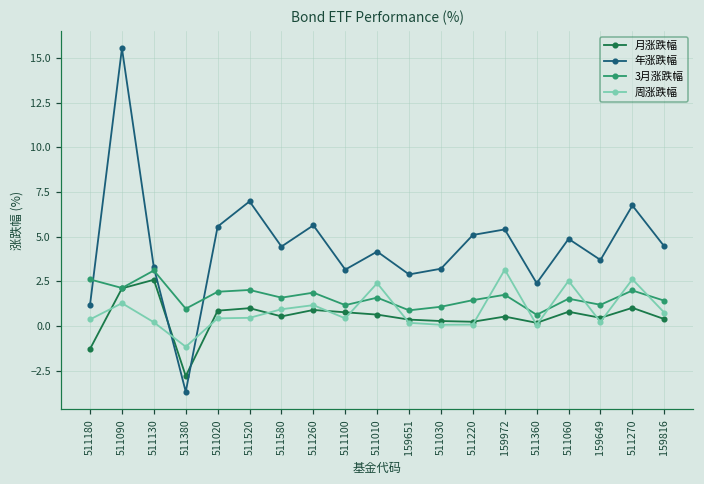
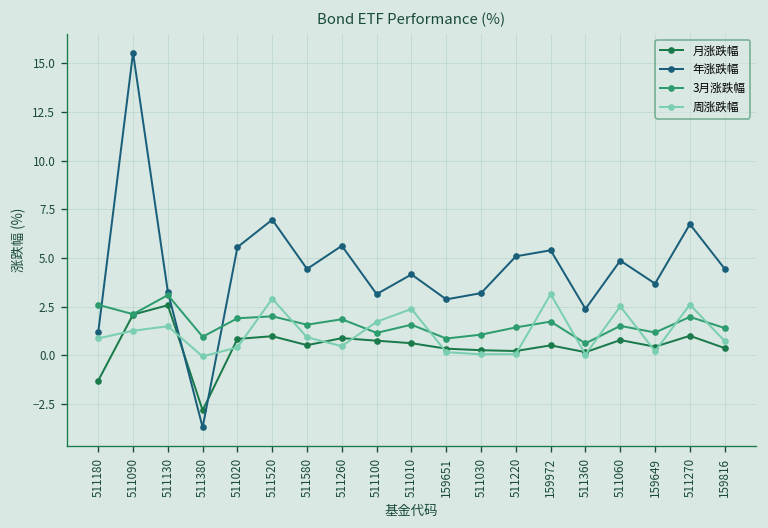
周涨跌幅, 511180: 0.4 -> 0.9
周涨跌幅, 511130: 0.2 -> 1.5
周涨跌幅, 511380: -1.2 -> -0.1
周涨跌幅, 511520: 0.5 -> 2.9
周涨跌幅, 511260: 1.2 -> 0.5
周涨跌幅, 511100: 0.4 -> 1.7
